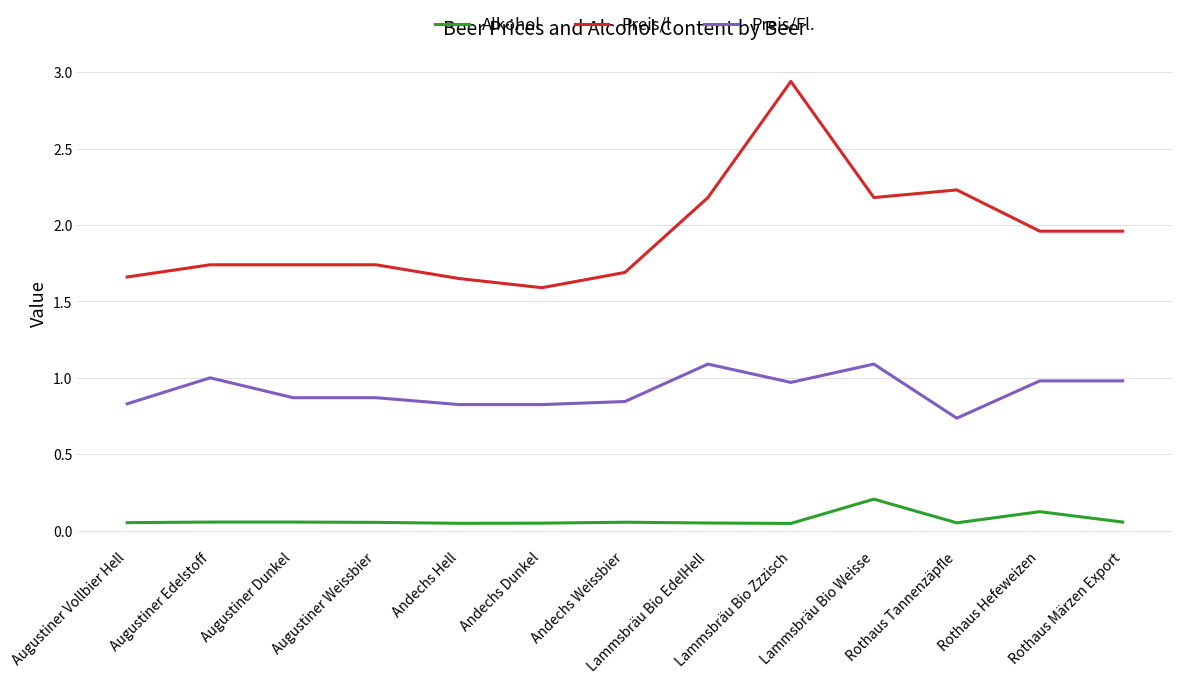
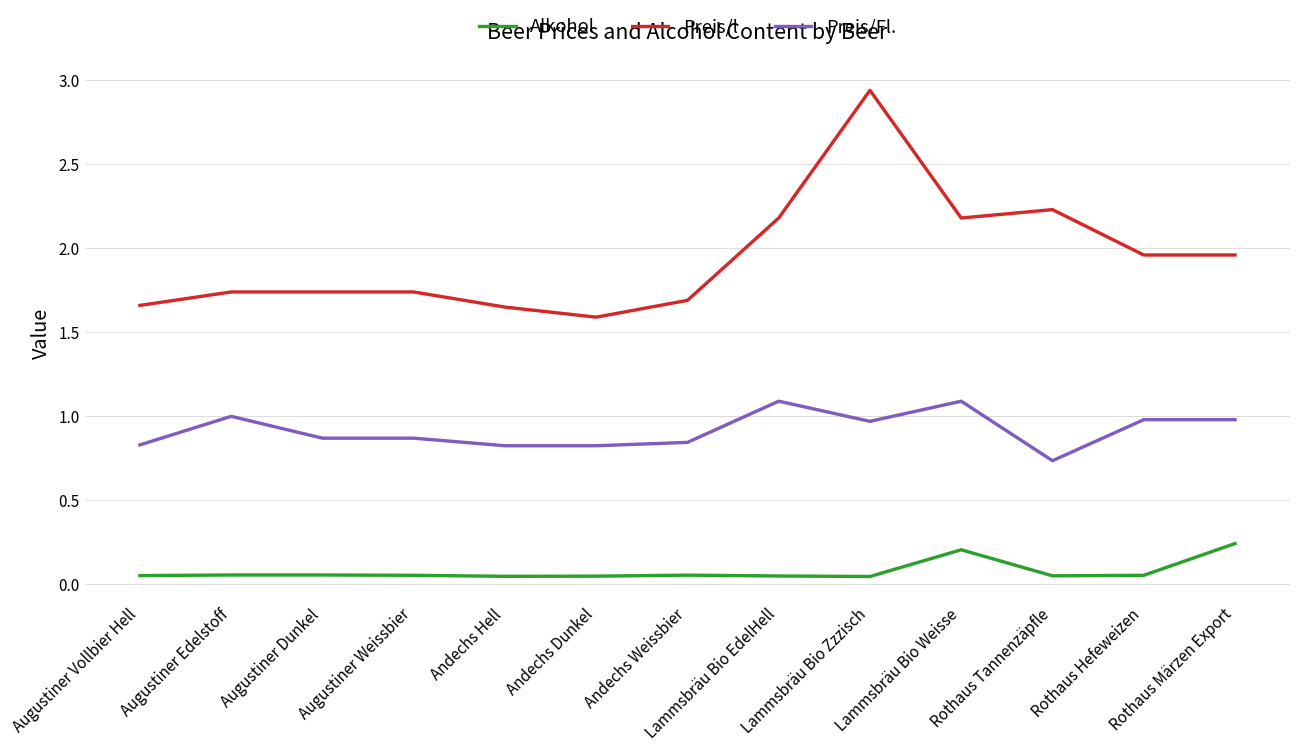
Alkohol, Rothaus Hefeweizen: 0.12 -> 0.05
Alkohol, Rothaus Märzen Export: 0.06 -> 0.24
